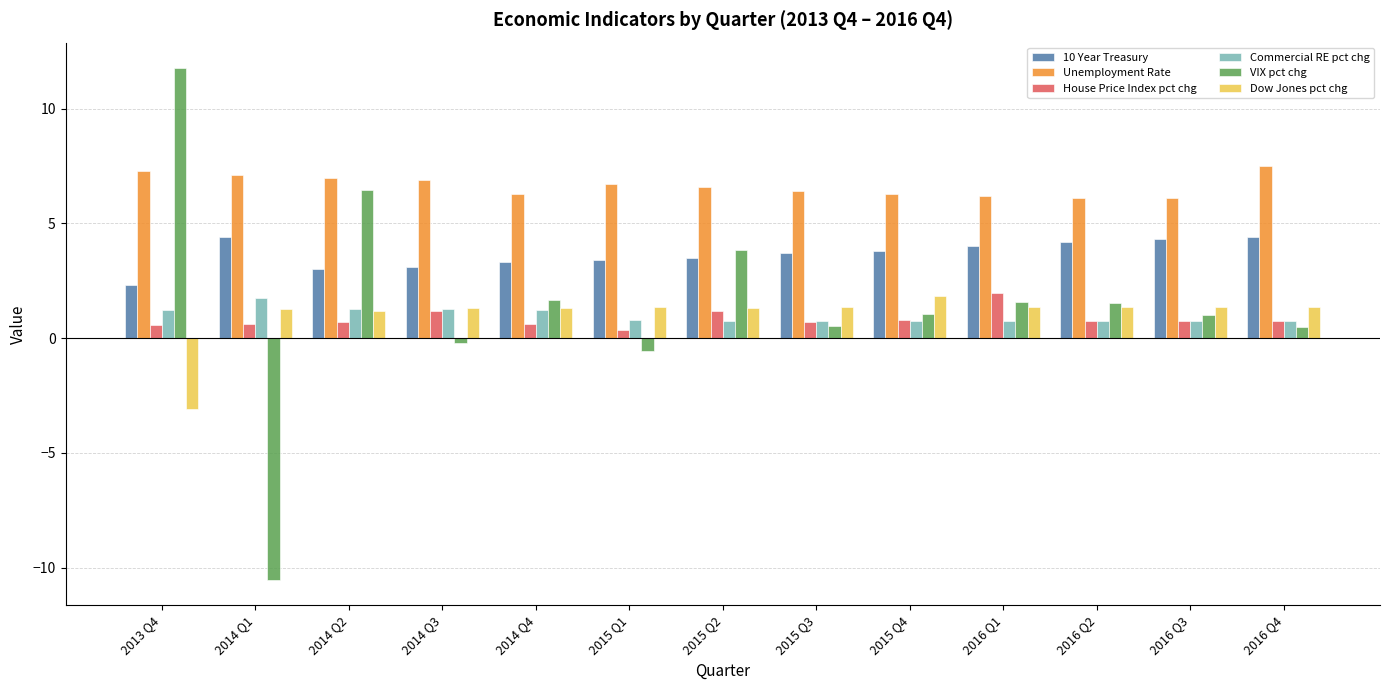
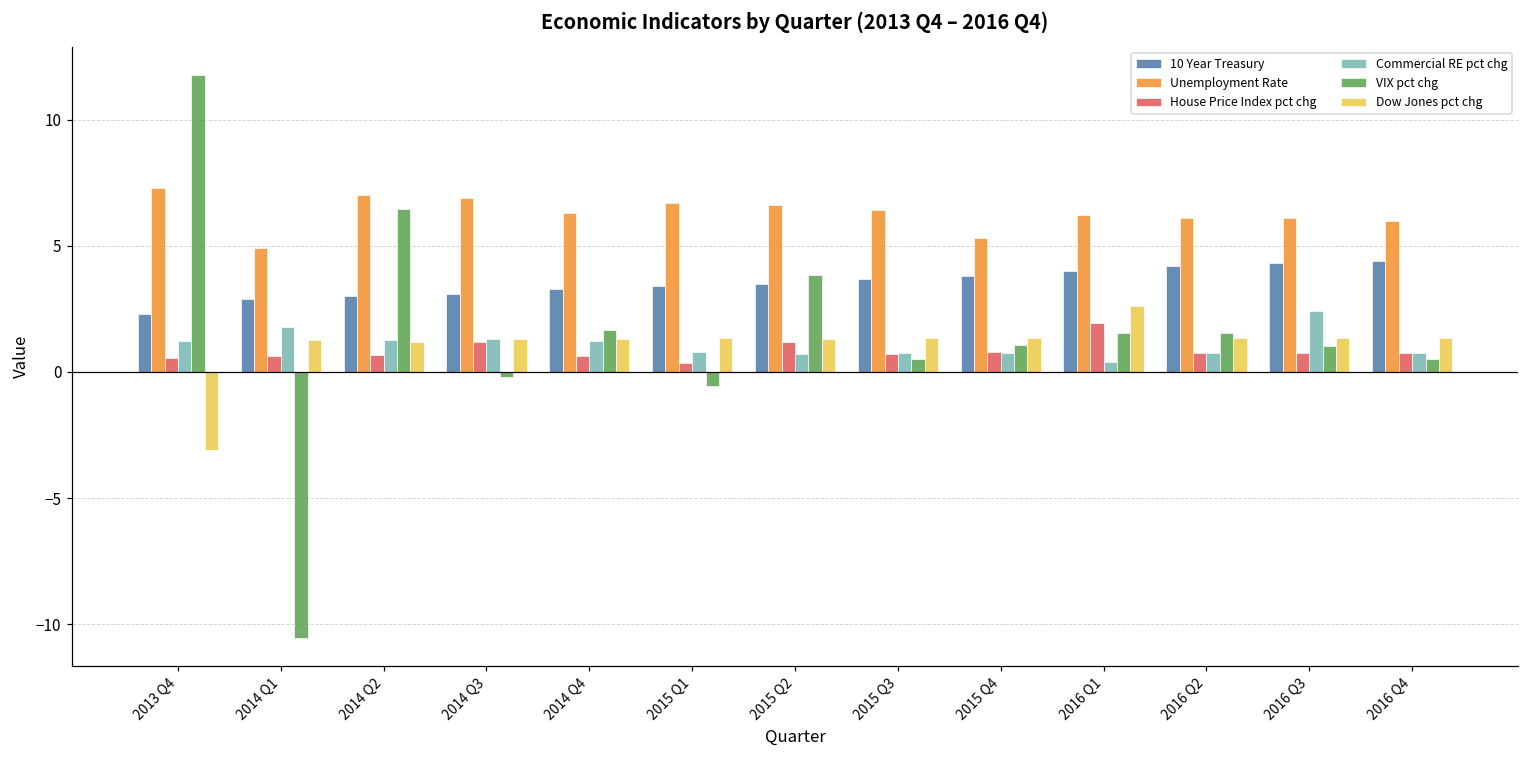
10 Year Treasury, 2014 Q1: 4.4 -> 2.9
Unemployment Rate, 2014 Q1: 7.1 -> 4.9
Unemployment Rate, 2015 Q4: 6.3 -> 5.3
Dow Jones pct chg, 2015 Q4: 1.8 -> 1.4
Commercial RE pct chg, 2016 Q1: 0.8 -> 0.4
Dow Jones pct chg, 2016 Q1: 1.3 -> 2.6
Commercial RE pct chg, 2016 Q3: 0.7 -> 2.4
Unemployment Rate, 2016 Q4: 7.5 -> 6.0
